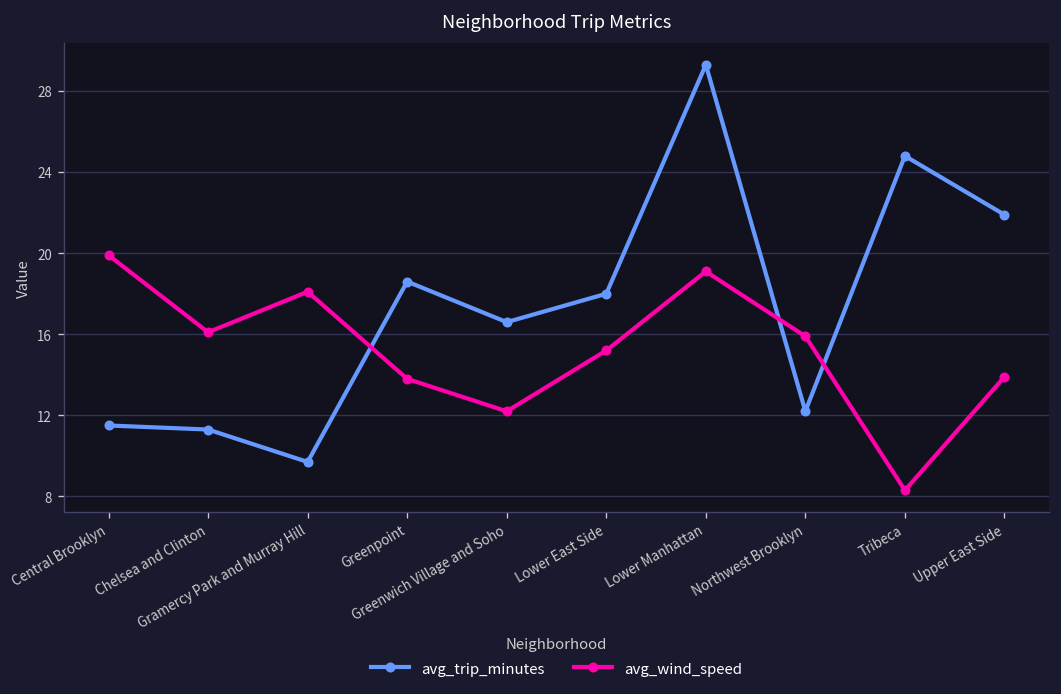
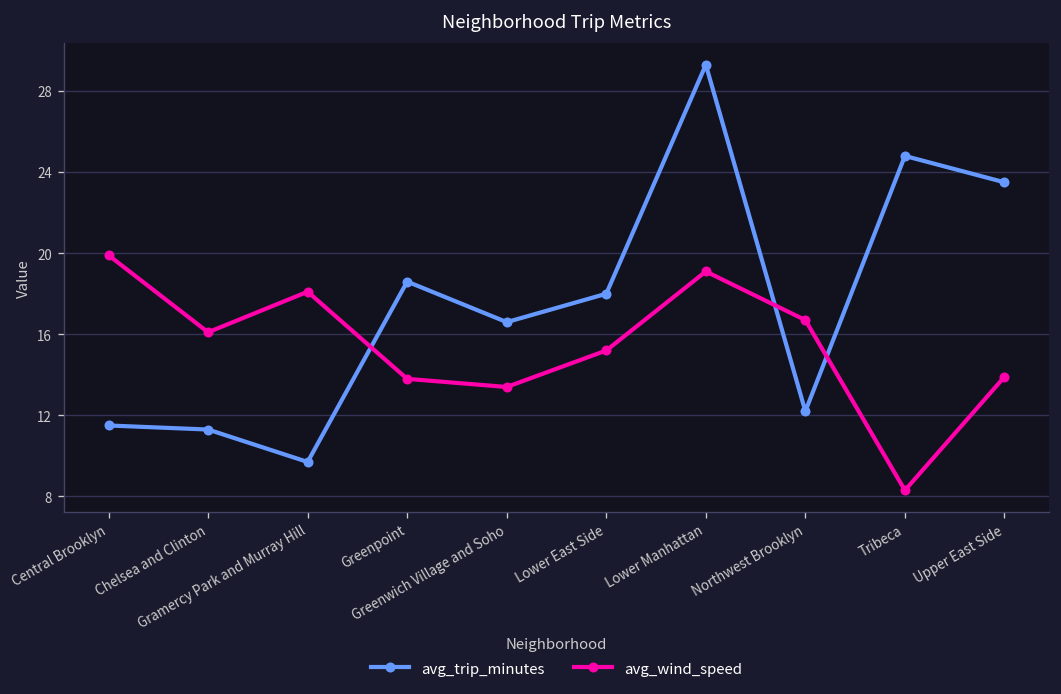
avg_wind_speed, Greenwich Village and Soho: 12.2 -> 13.4
avg_wind_speed, Northwest Brooklyn: 15.9 -> 16.7
avg_trip_minutes, Upper East Side: 21.9 -> 23.5
